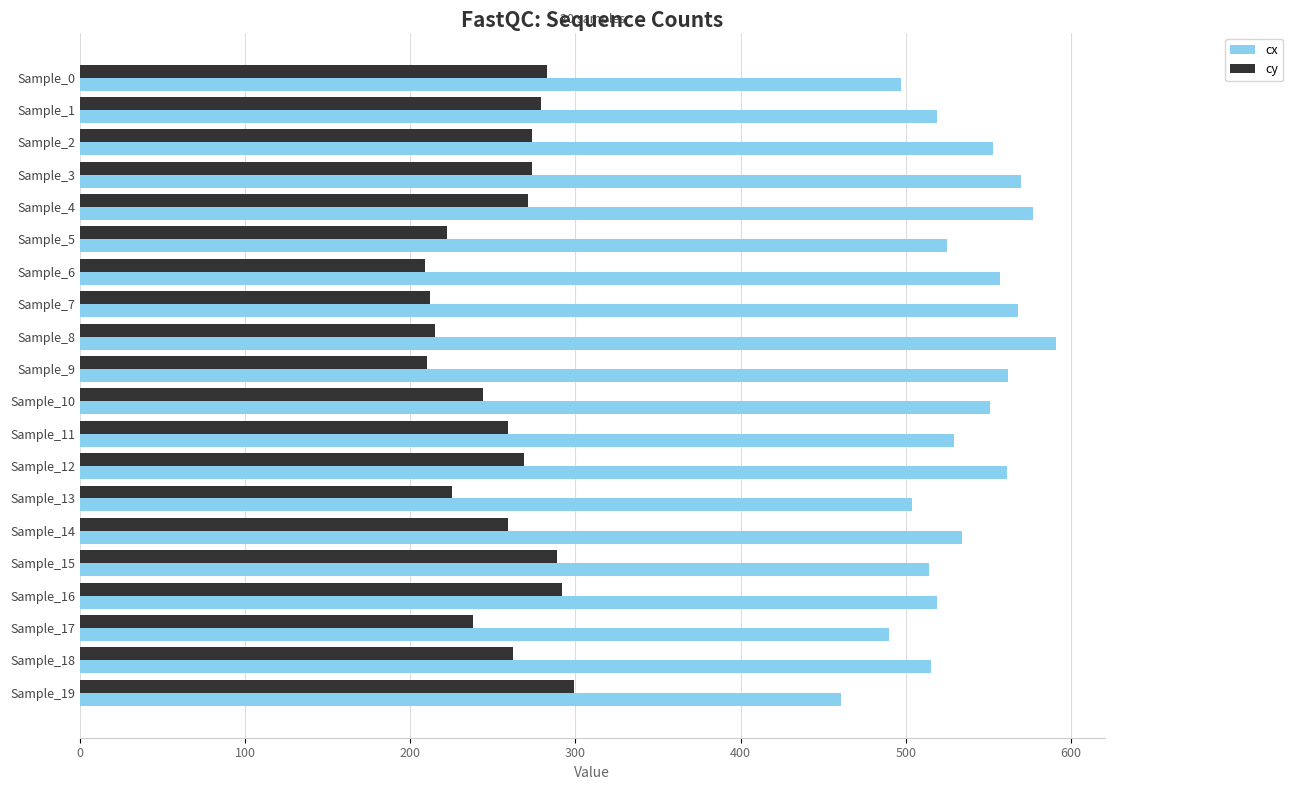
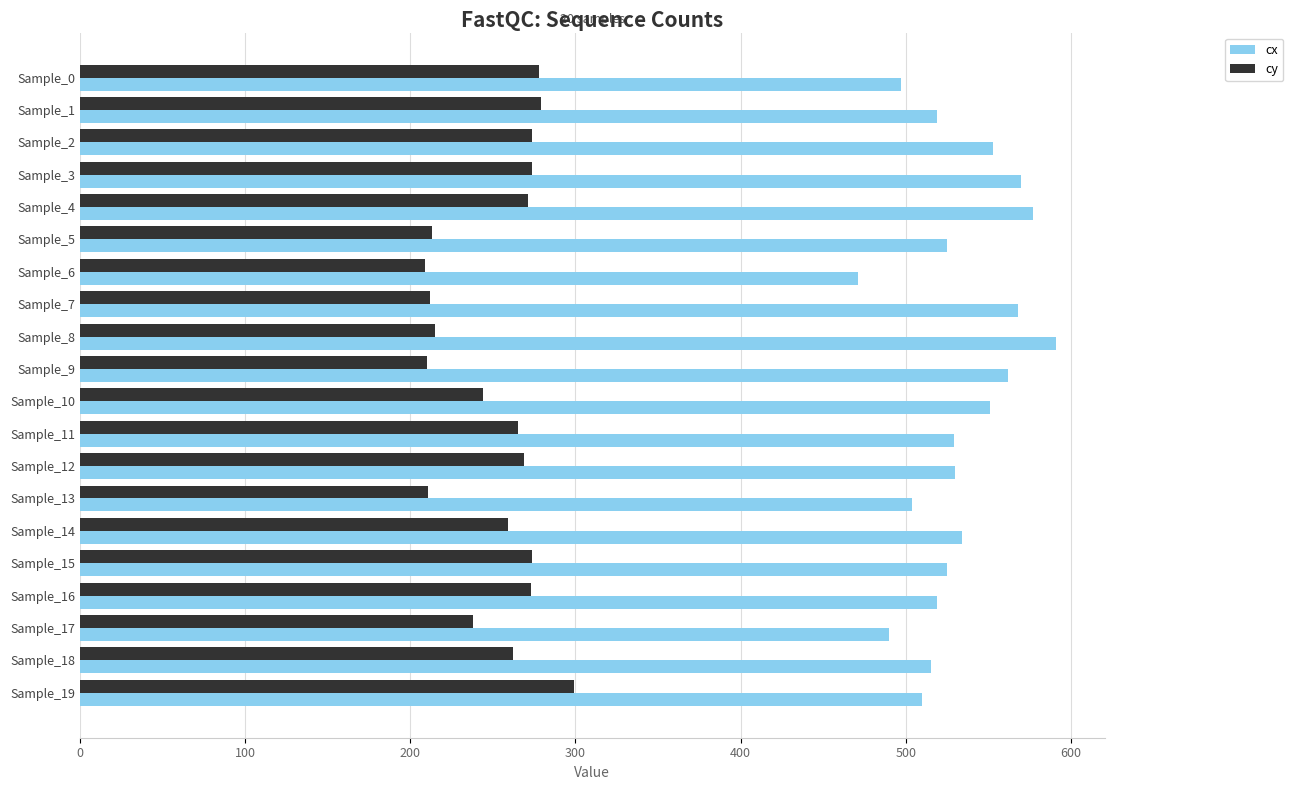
cy, Sample_0: 283 -> 278
cy, Sample_5: 222 -> 213
cx, Sample_6: 557 -> 471
cy, Sample_11: 259 -> 265
cx, Sample_12: 561 -> 530
cy, Sample_13: 225 -> 211
cy, Sample_15: 289 -> 274
cx, Sample_15: 514 -> 525
cy, Sample_16: 292 -> 273
cx, Sample_19: 461 -> 510
